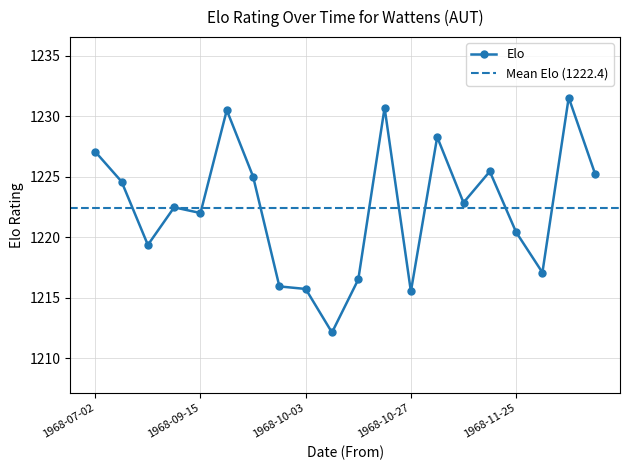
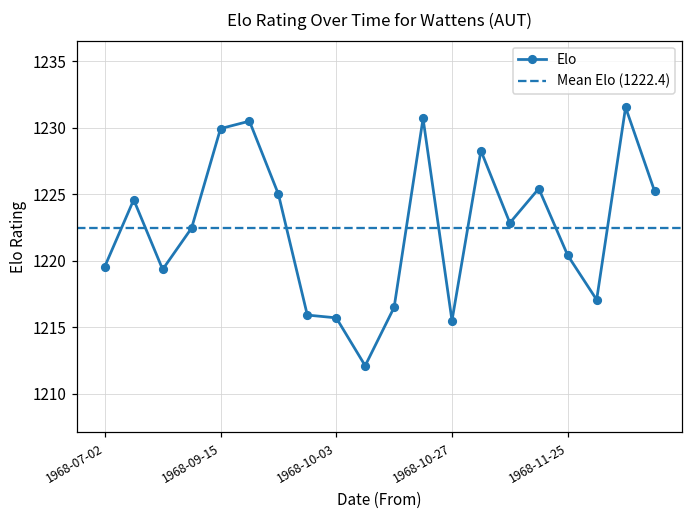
1968-07-02: 1227.1 -> 1219.6
1968-09-15: 1222.0 -> 1230.0
